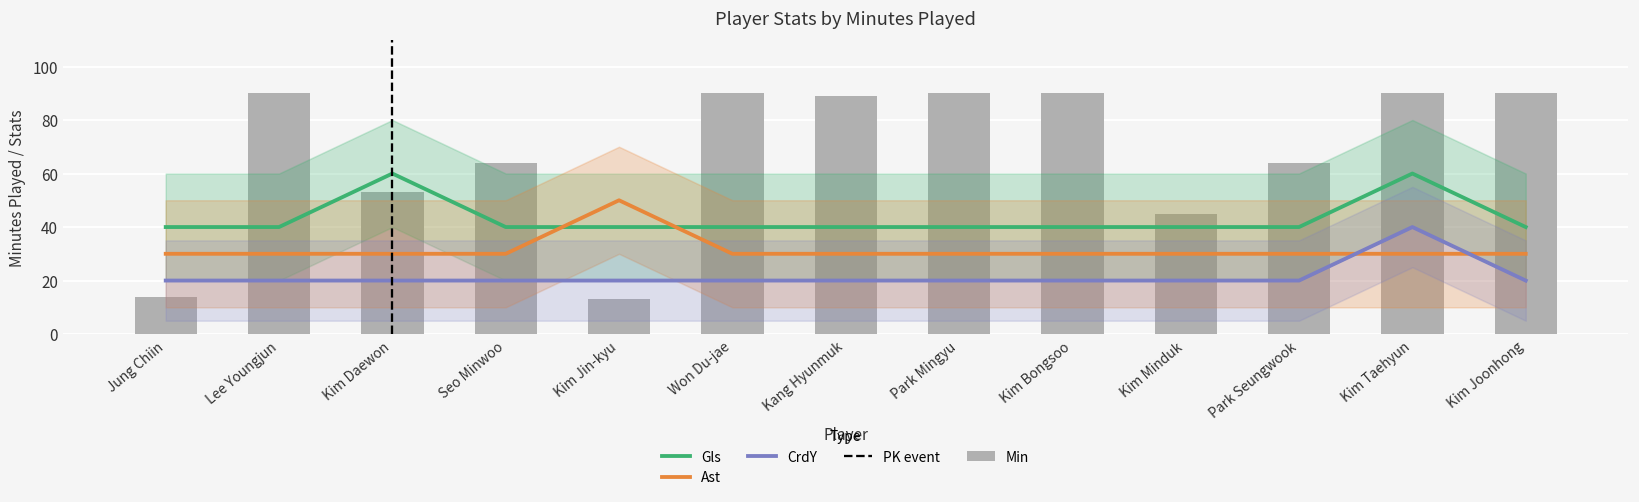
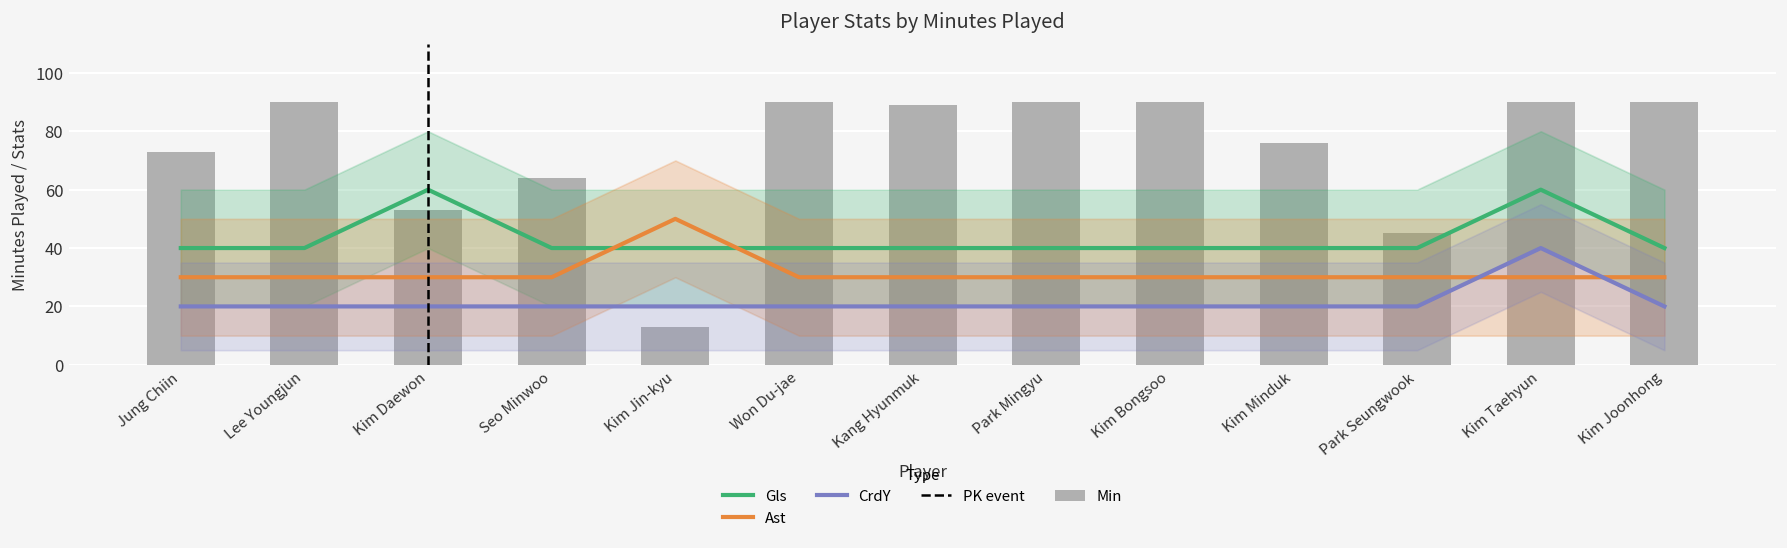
Min, Jung Chiin: 14 -> 73
Min, Kim Minduk: 45 -> 76
Min, Park Seungwook: 64 -> 45
